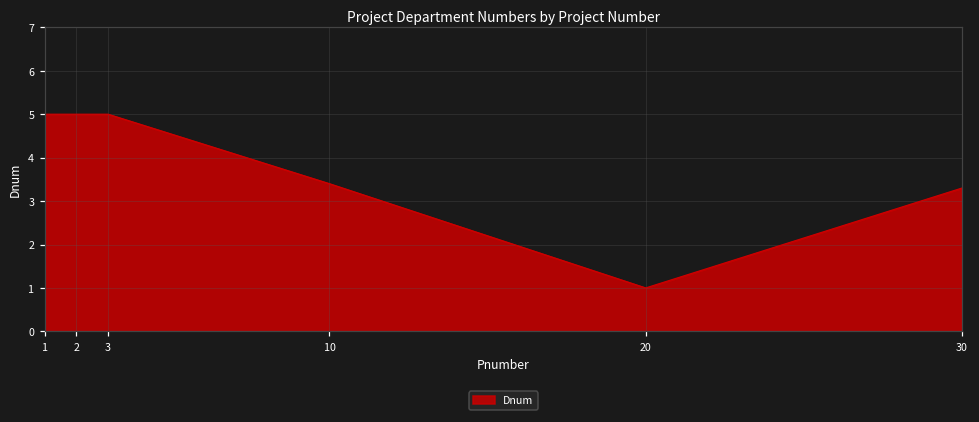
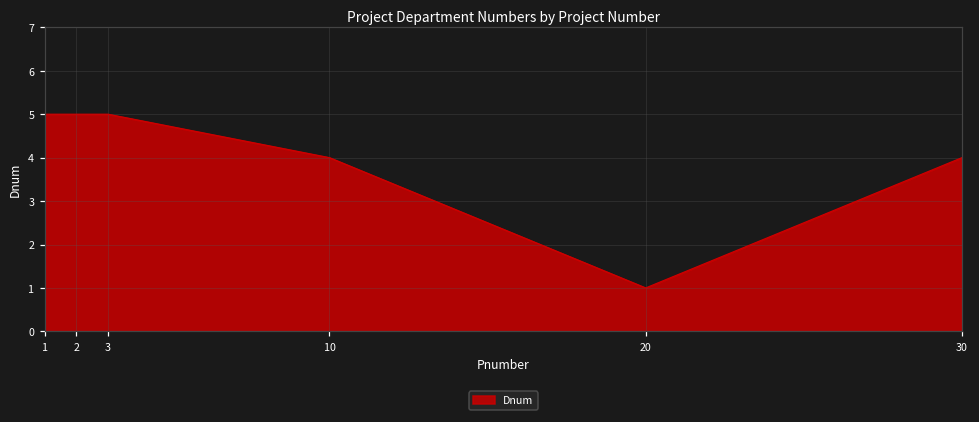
10: 3.4 -> 4.0
30: 3.3 -> 4.0
